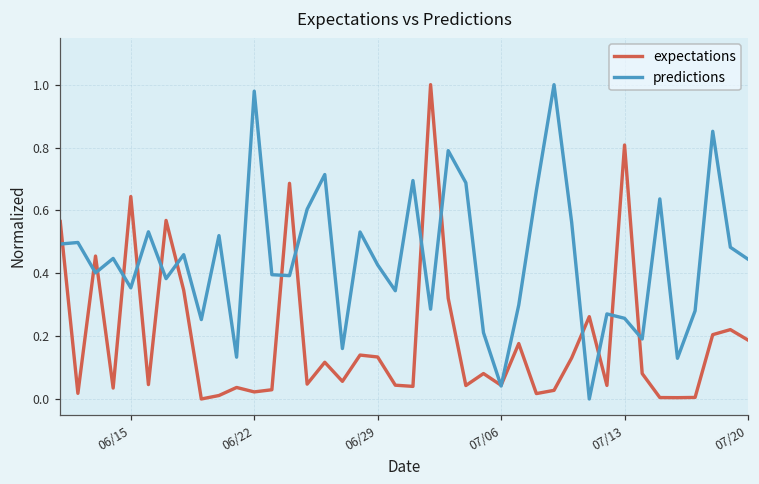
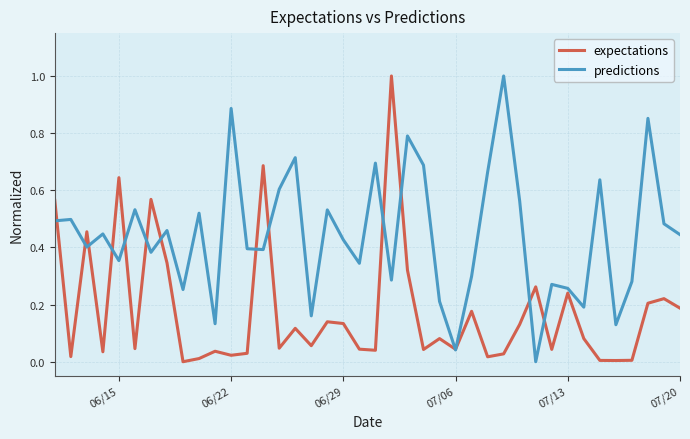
predictions, 06/22: 0.98 -> 0.89
expectations, 07/13: 0.81 -> 0.24
